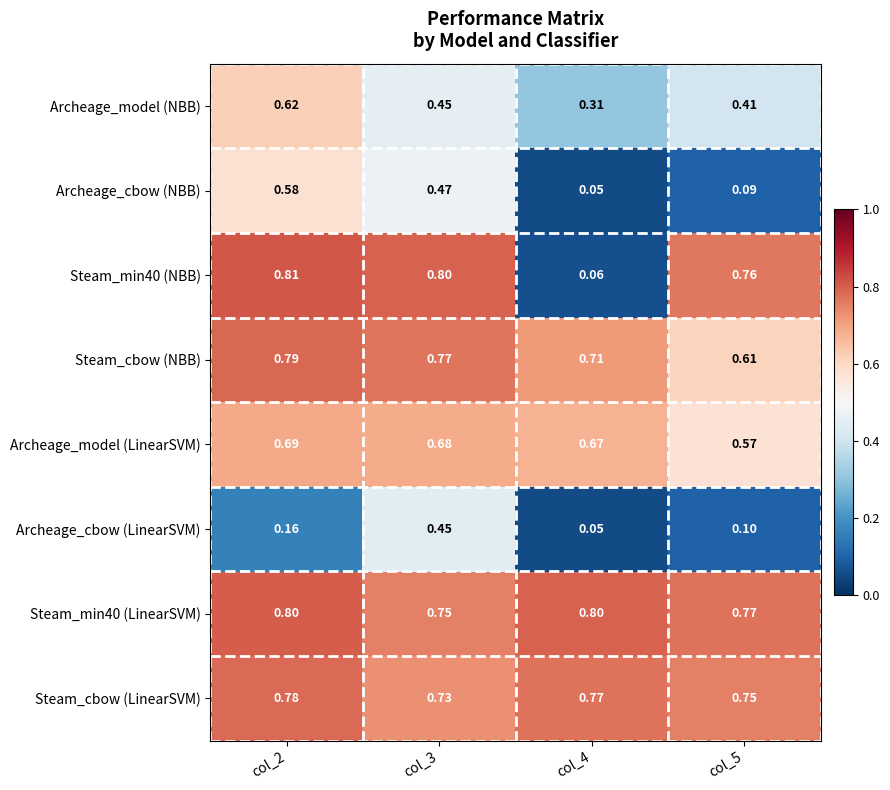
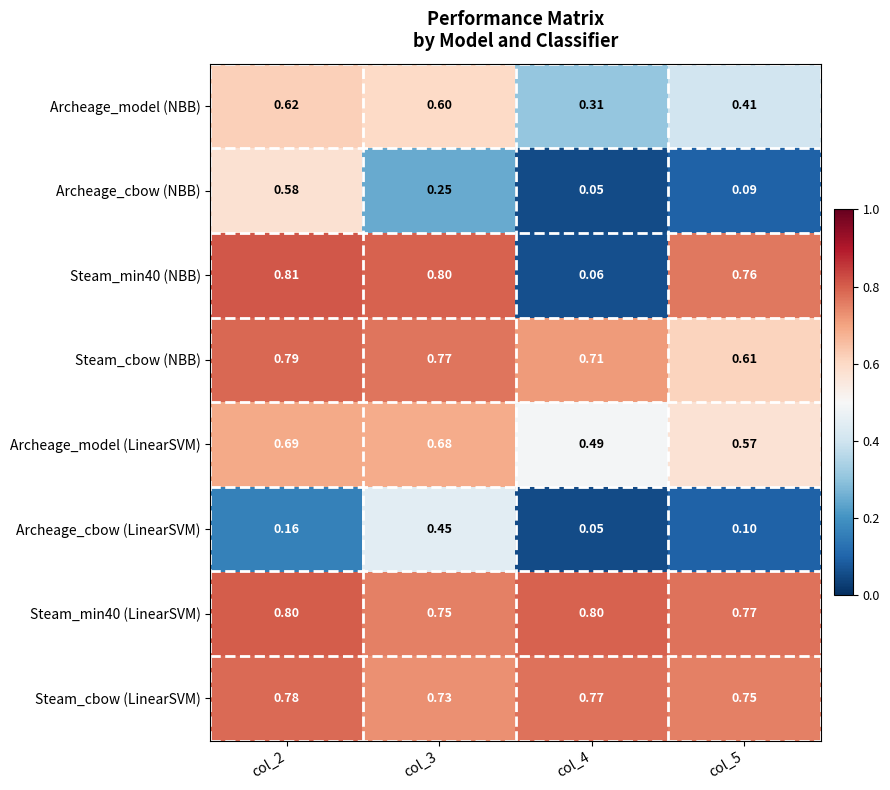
Archeage_model (NBB), col_3: 0.45 -> 0.60
Archeage_cbow (NBB), col_3: 0.47 -> 0.25
Archeage_model (LinearSVM), col_4: 0.67 -> 0.49
